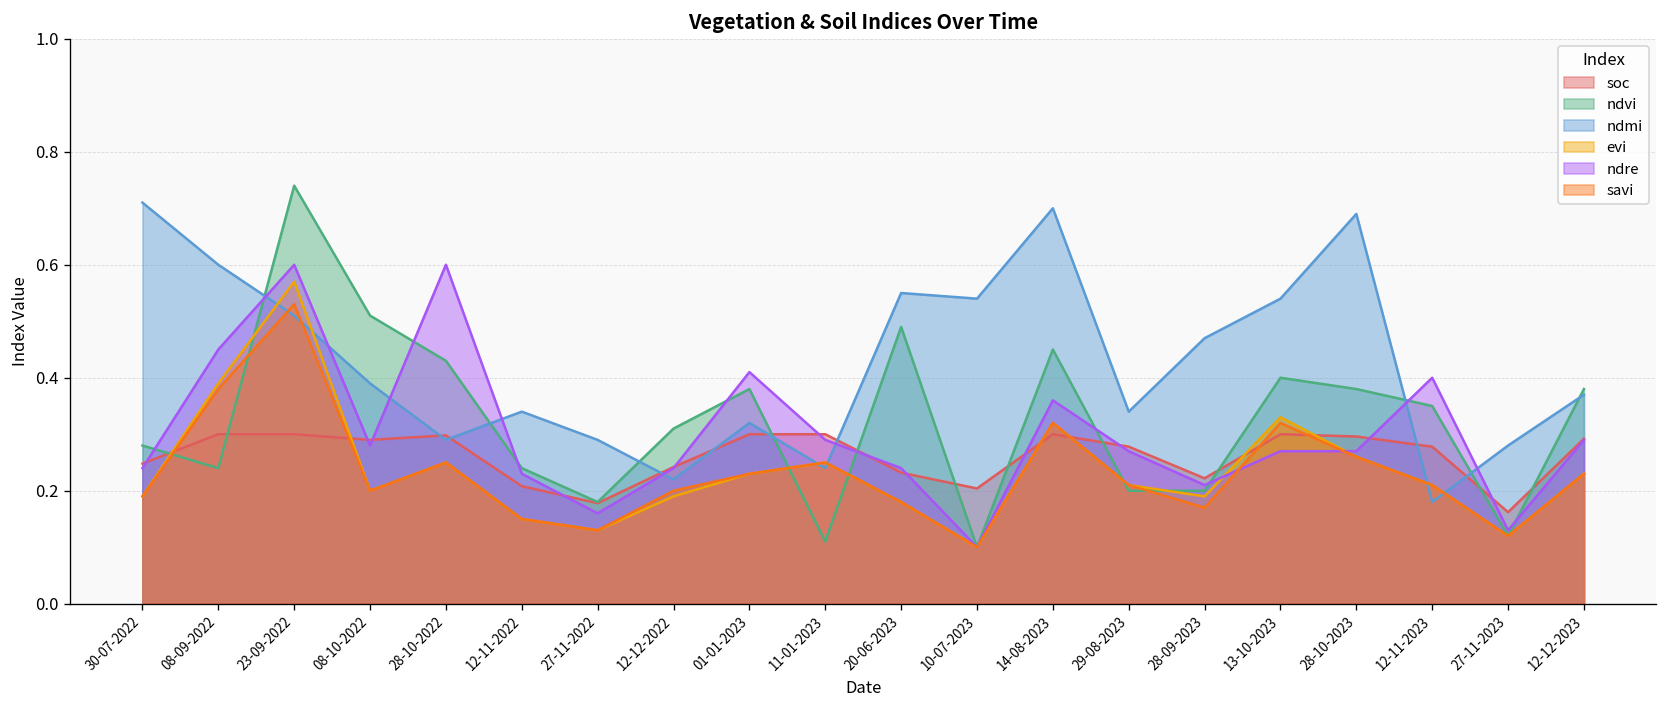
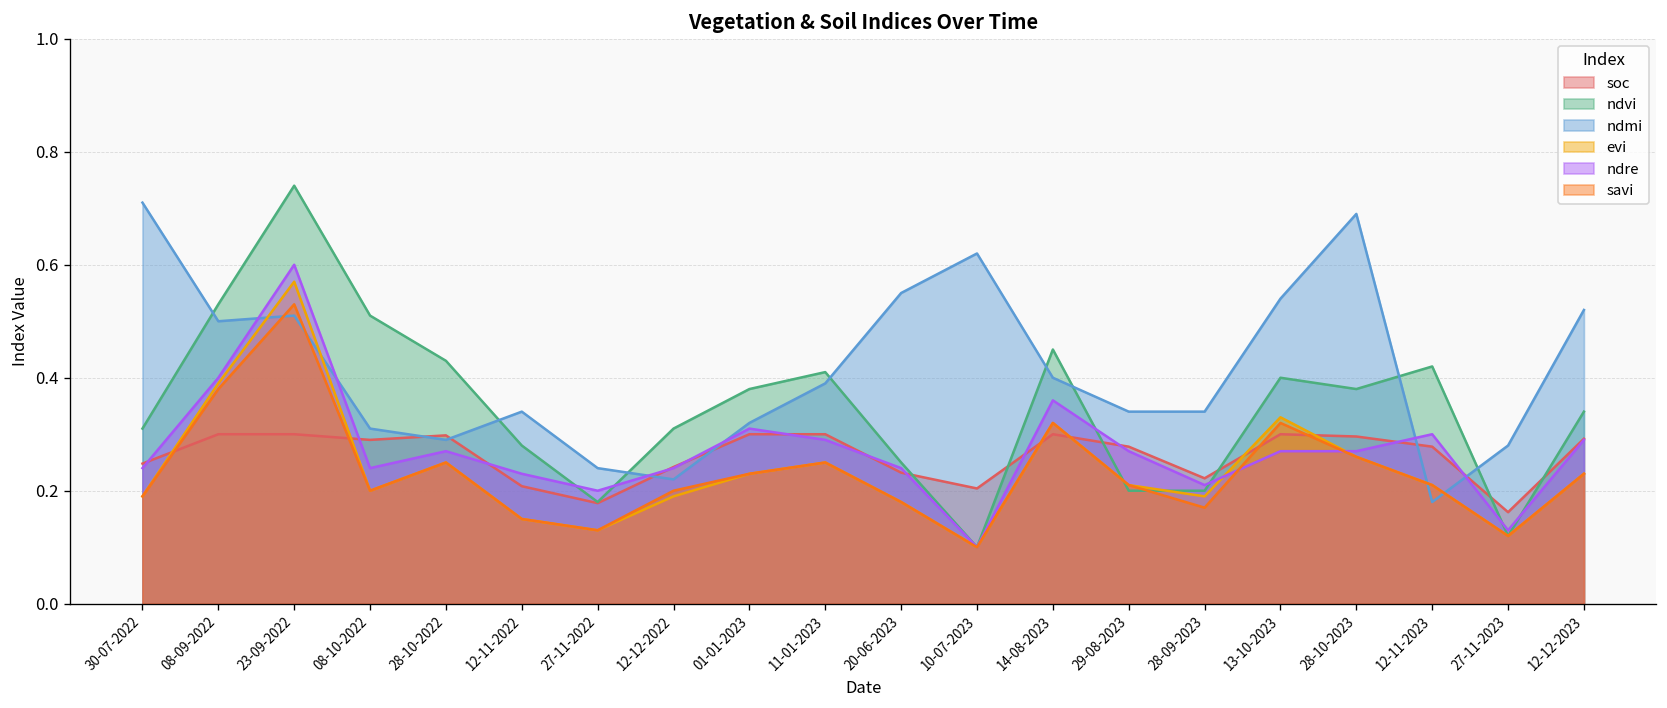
ndvi, 30-07-2022: 0.28 -> 0.31
ndvi, 08-09-2022: 0.24 -> 0.53
ndmi, 08-09-2022: 0.6 -> 0.5
ndre, 08-09-2022: 0.45 -> 0.40
ndmi, 08-10-2022: 0.39 -> 0.31
ndre, 08-10-2022: 0.28 -> 0.24
ndre, 28-10-2022: 0.60 -> 0.27
ndvi, 12-11-2022: 0.24 -> 0.28
ndmi, 27-11-2022: 0.29 -> 0.24
ndre, 27-11-2022: 0.16 -> 0.20
ndre, 01-01-2023: 0.41 -> 0.31
ndvi, 11-01-2023: 0.11 -> 0.41
ndmi, 11-01-2023: 0.24 -> 0.39
ndvi, 20-06-2023: 0.49 -> 0.25
ndmi, 10-07-2023: 0.54 -> 0.62
ndmi, 14-08-2023: 0.7 -> 0.4
ndmi, 28-09-2023: 0.47 -> 0.34
ndvi, 12-11-2023: 0.35 -> 0.42
ndre, 12-11-2023: 0.4 -> 0.3
ndvi, 12-12-2023: 0.38 -> 0.34
ndmi, 12-12-2023: 0.37 -> 0.52
